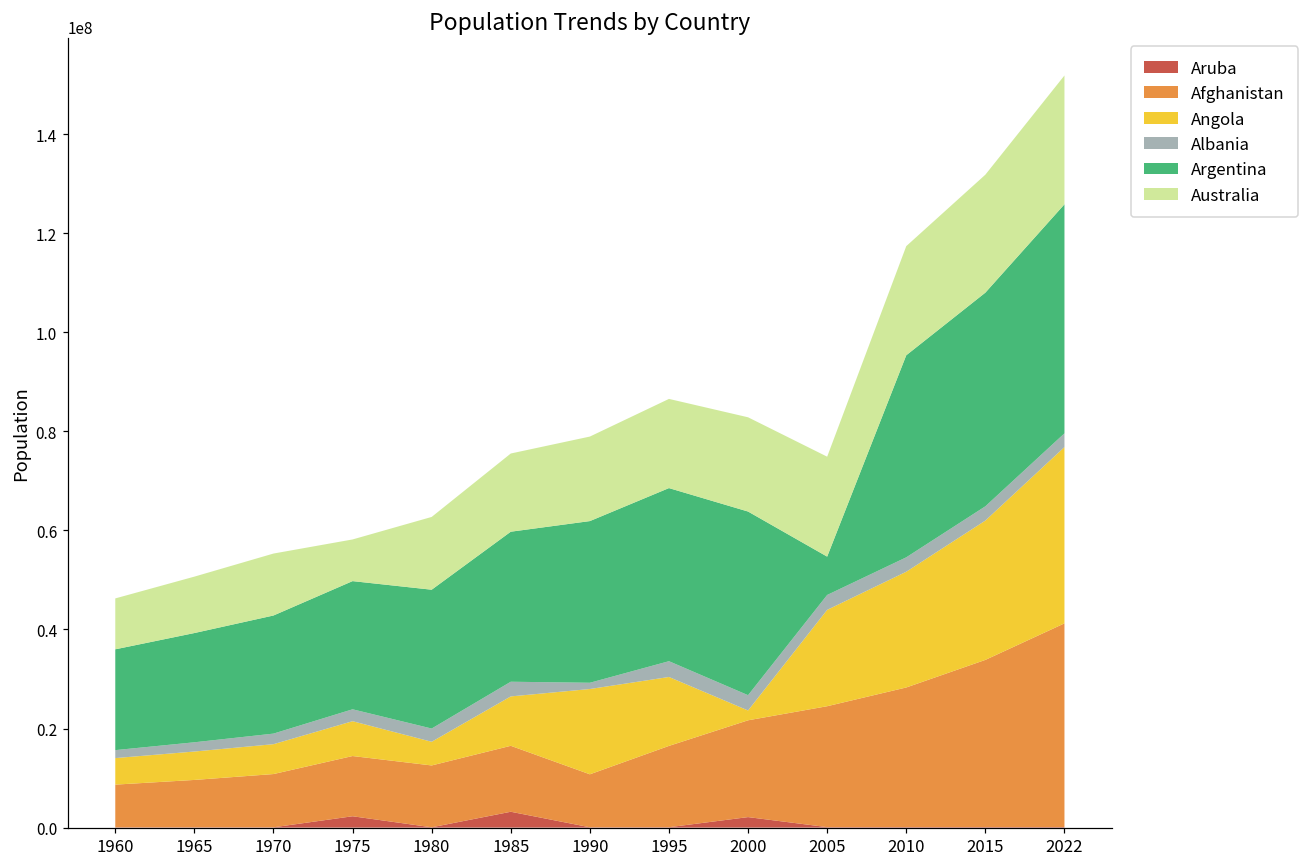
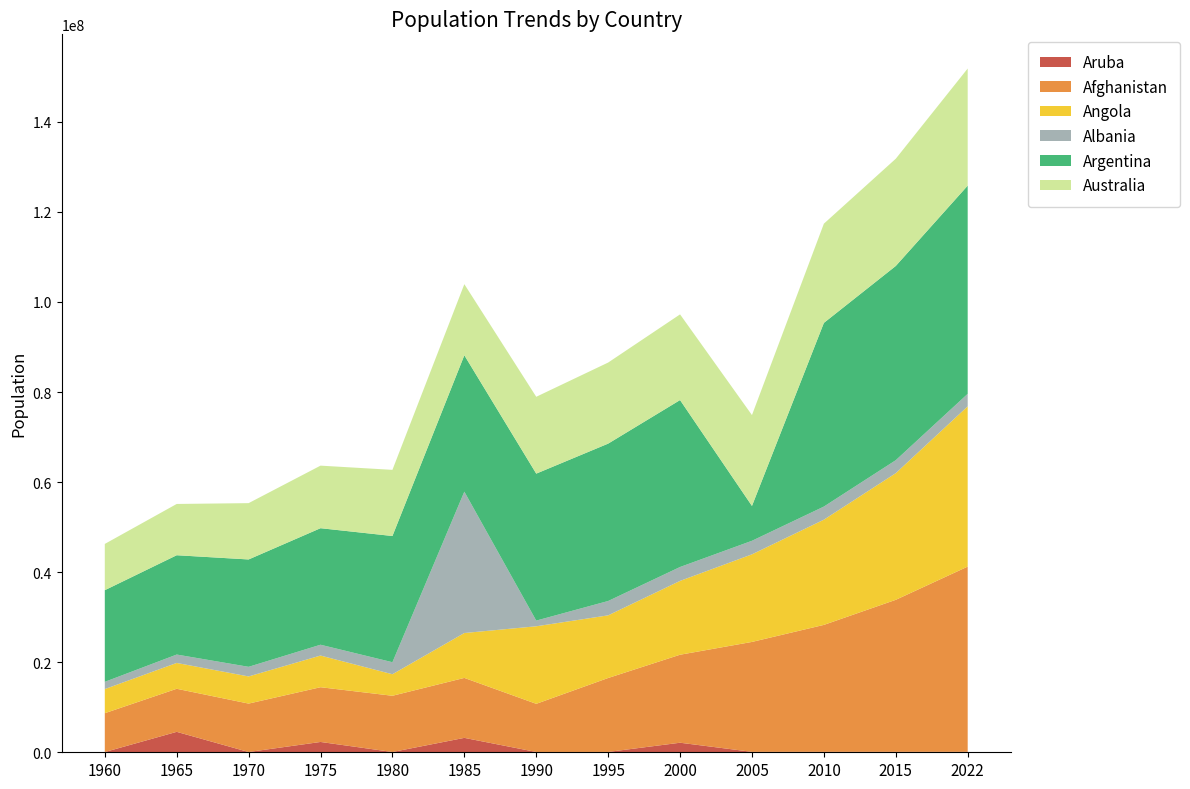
Aruba, 1965: 0 -> 5000000
Australia, 1975: 8000000 -> 14000000
Albania, 1985: 3000000 -> 31000000
Angola, 2000: 2000000 -> 16000000
